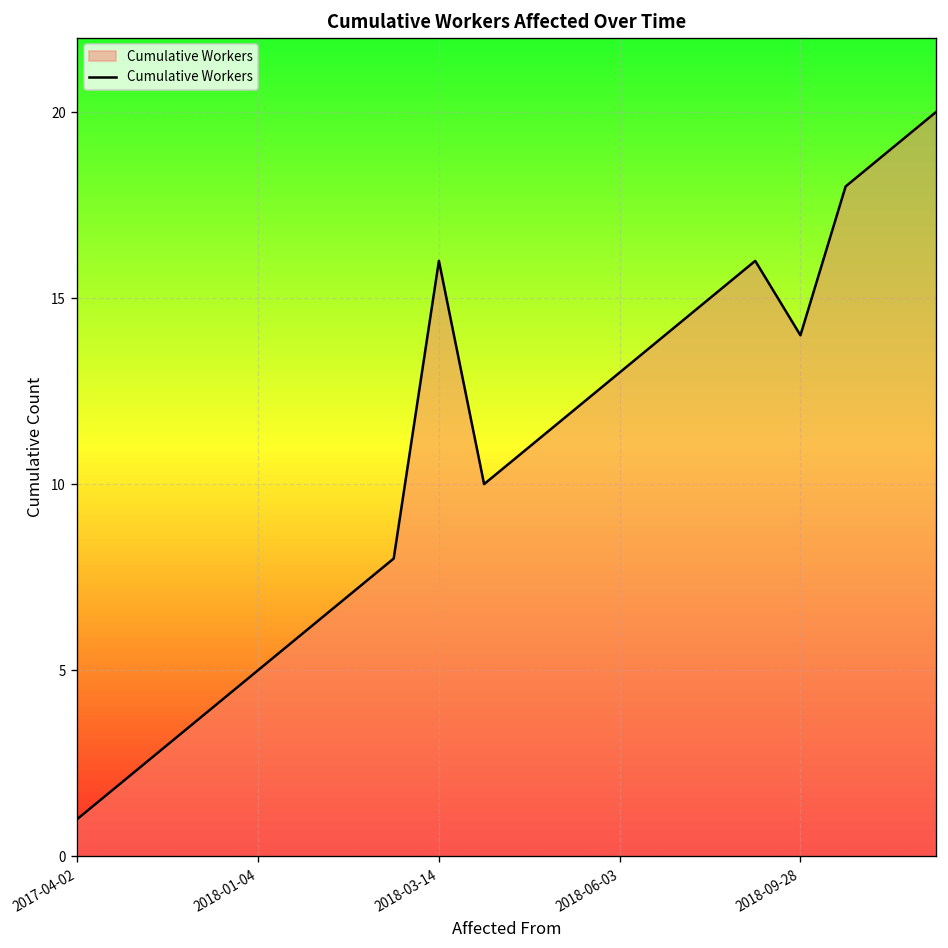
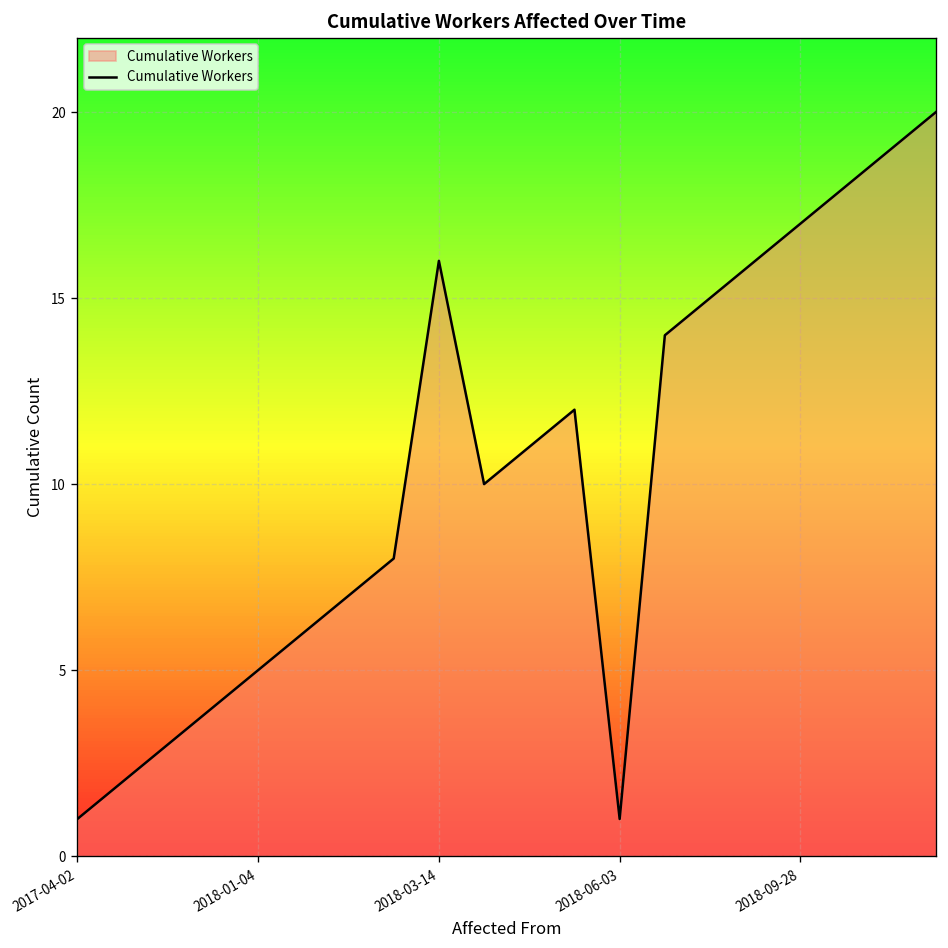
2018-06-03: 13 -> 1
2018-09-28: 14 -> 17
